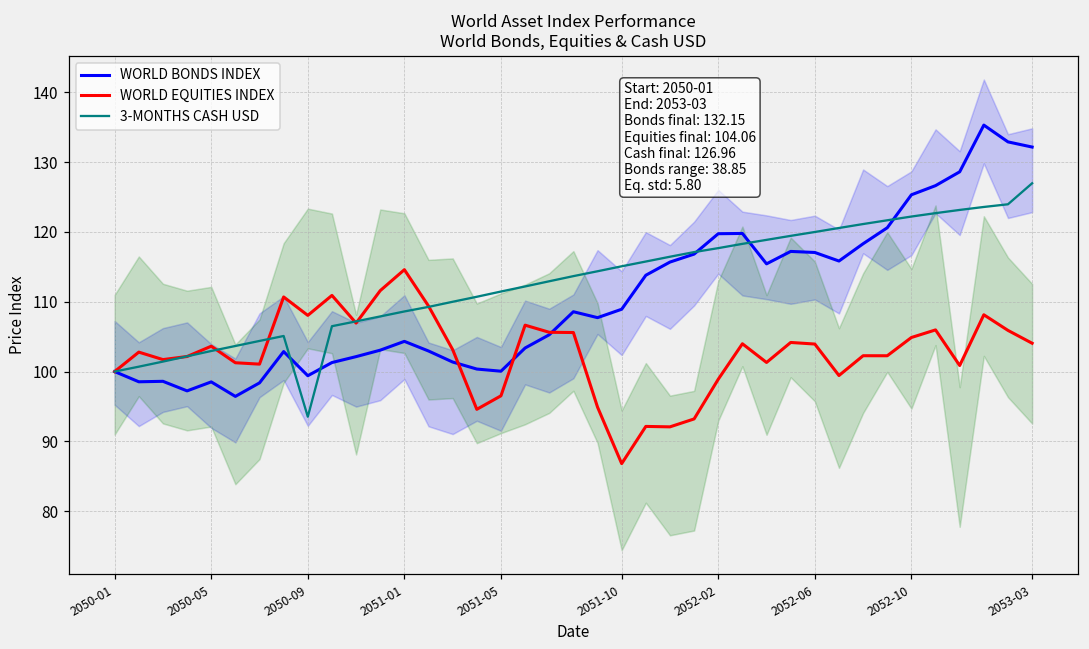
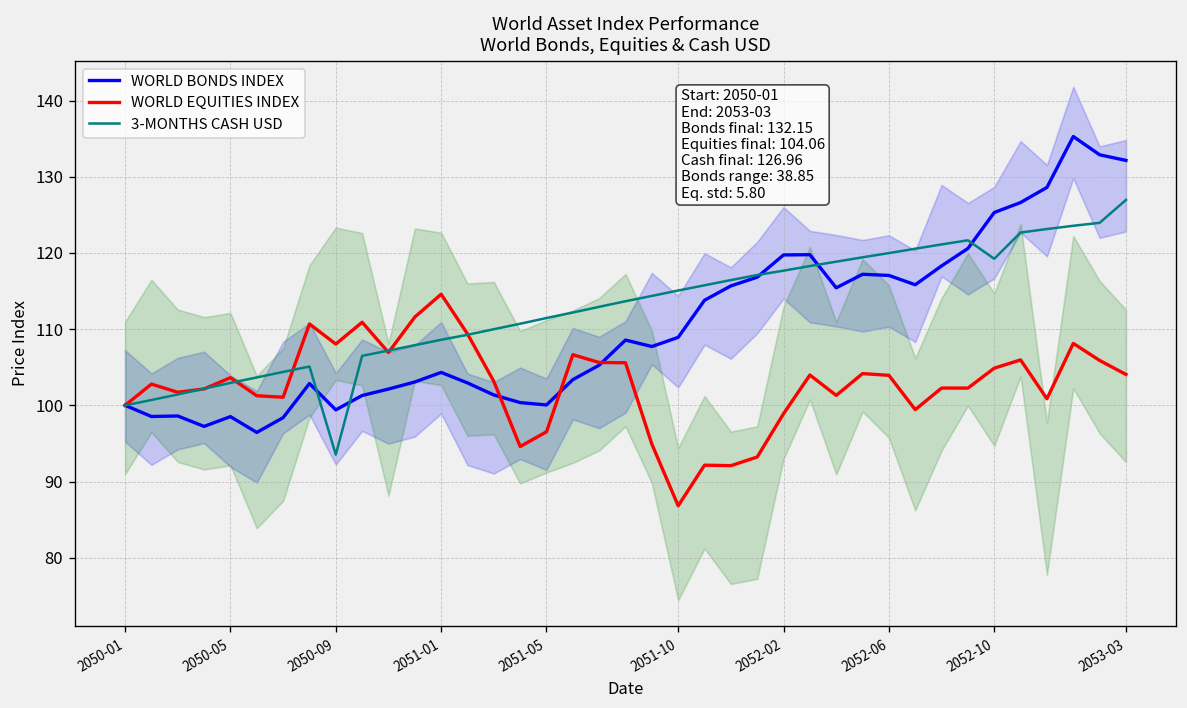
3-MONTHS CASH USD, 2052-10: 122 -> 119
